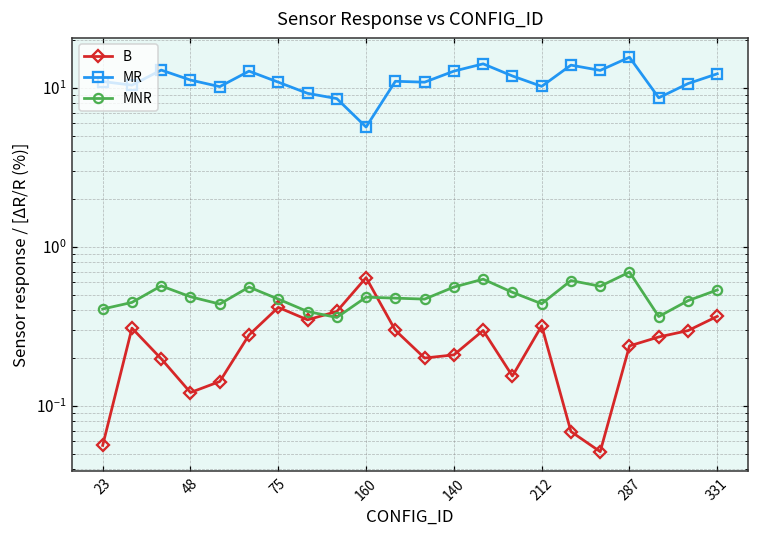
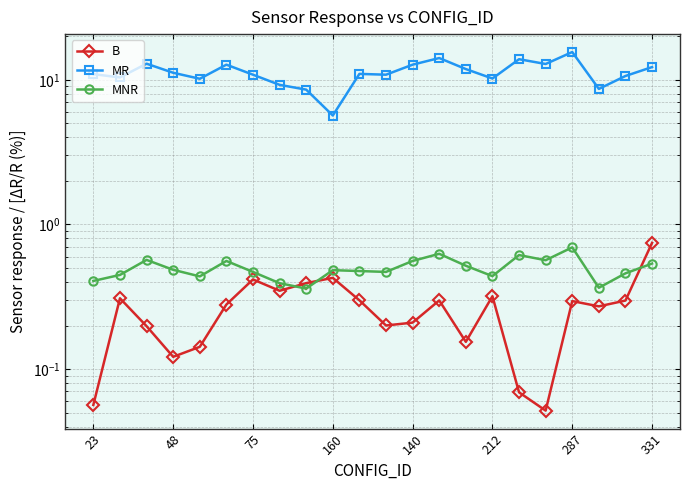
B, 160: 0.6 -> 0.43
B, 287: 0.24 -> 0.30
B, 331: 0.37 -> 0.7
